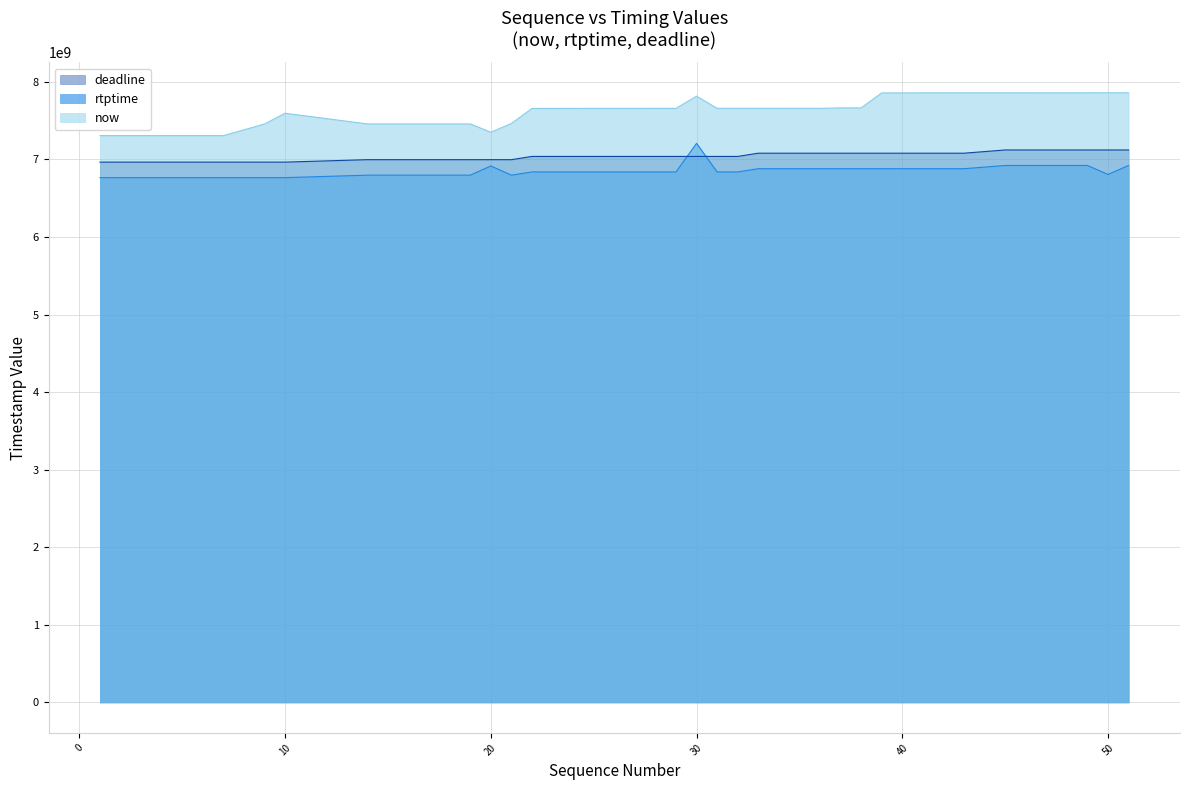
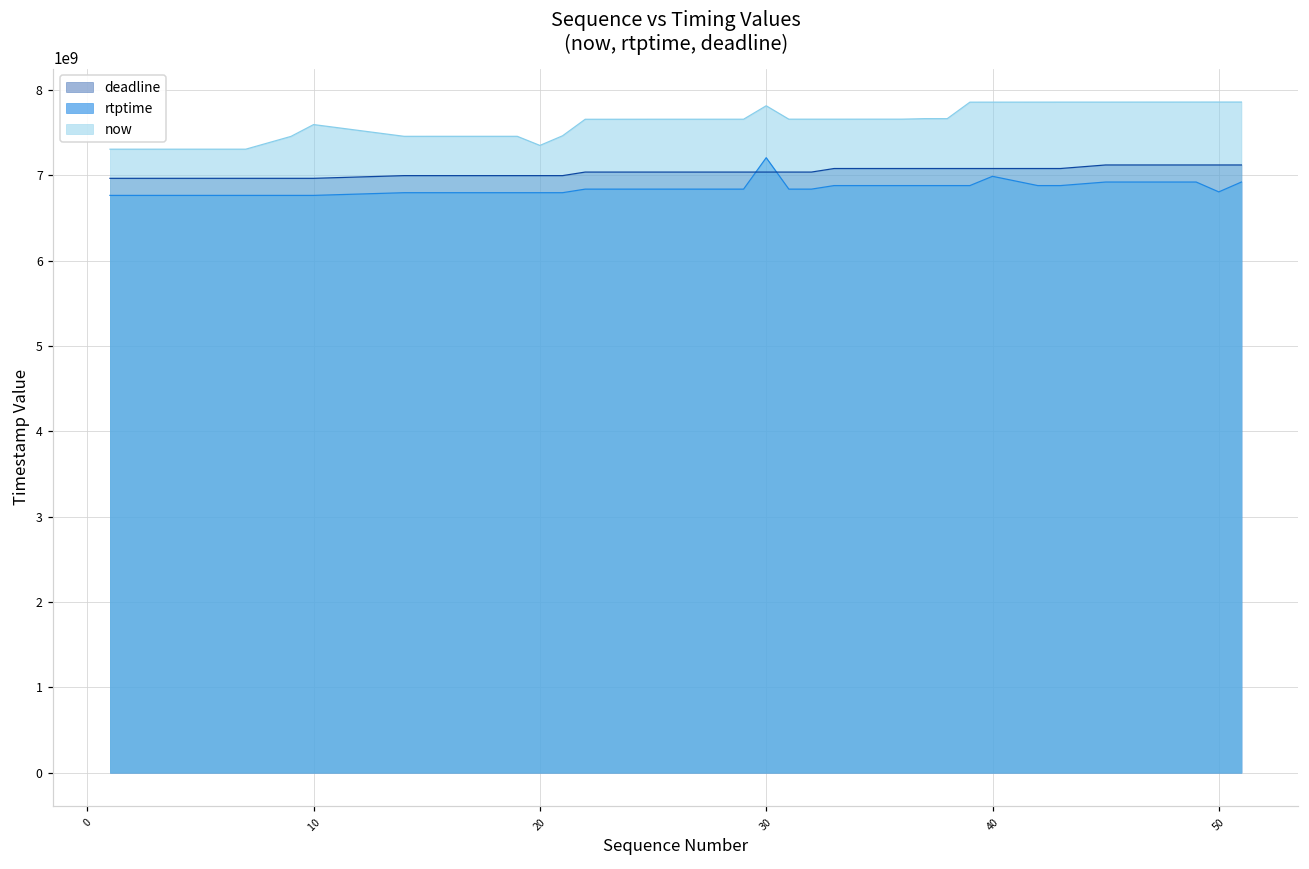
rtptime, 20: 6900000000 -> 6800000000
rtptime, 40: 6900000000 -> 7000000000
